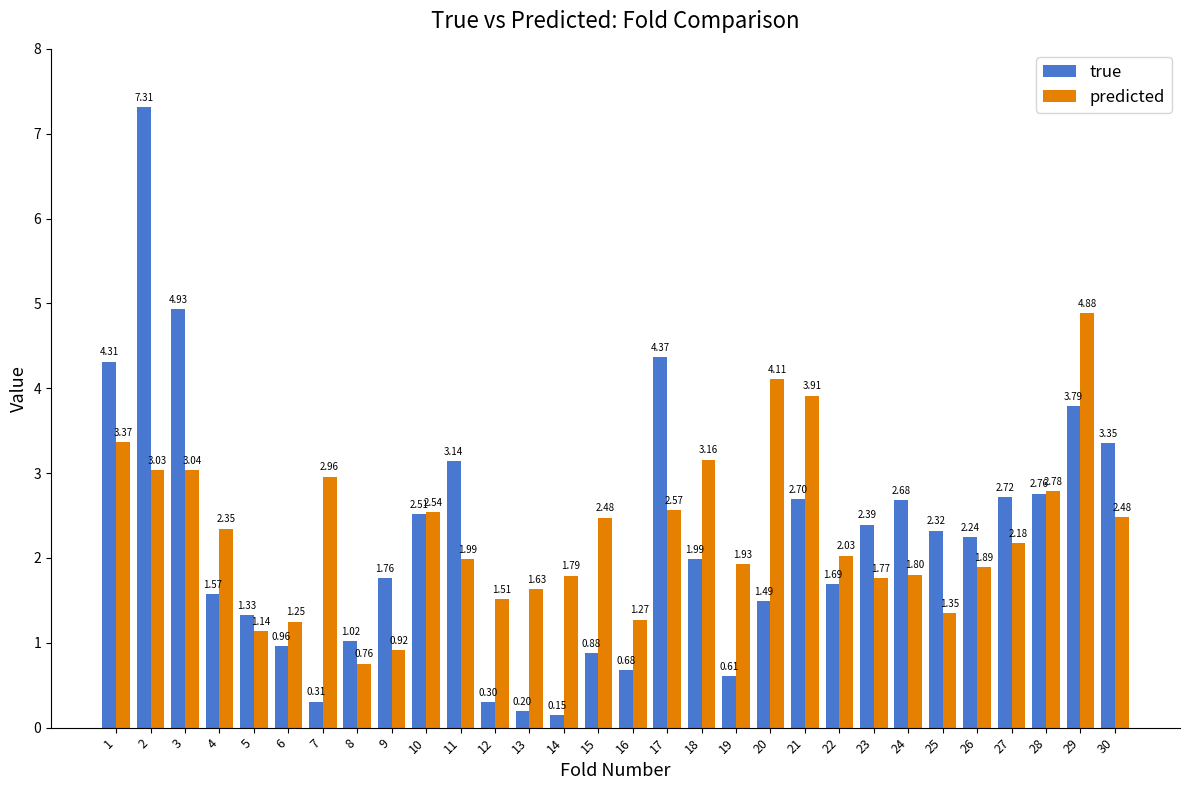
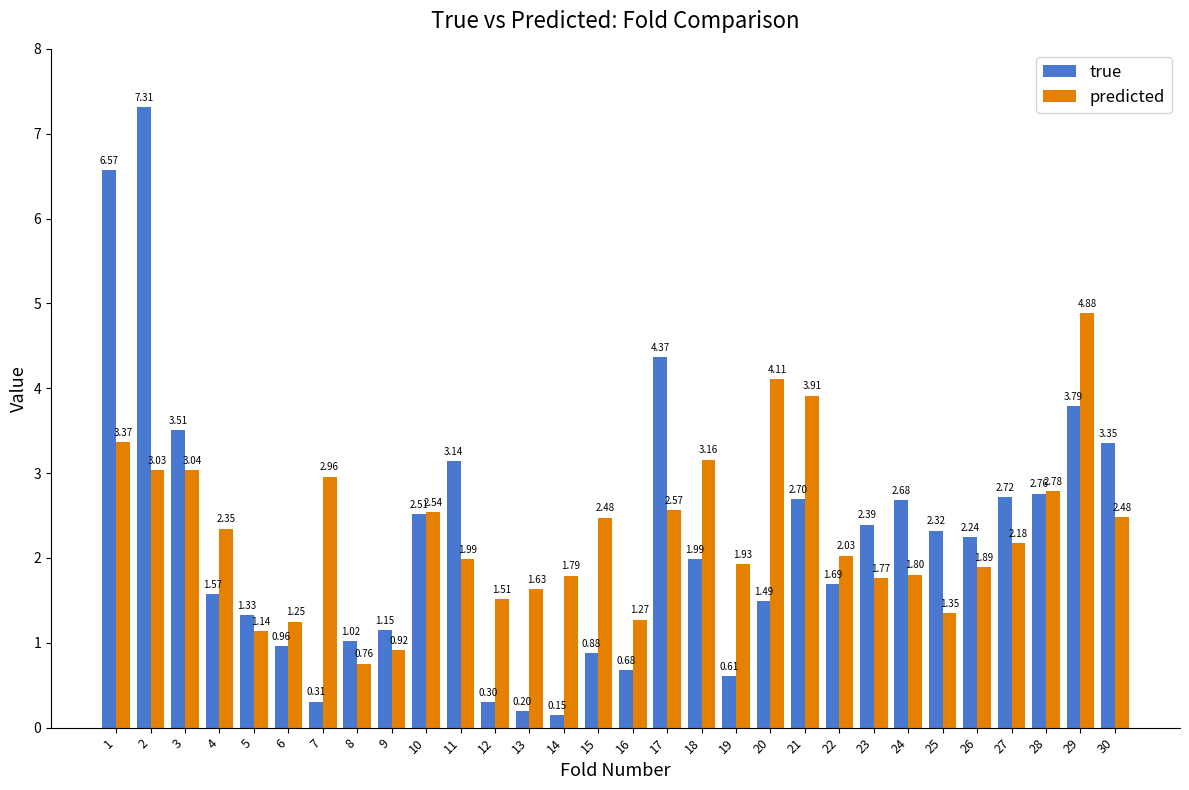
true, 1: 4.31 -> 6.57
true, 3: 4.93 -> 3.51
true, 9: 1.76 -> 1.15
